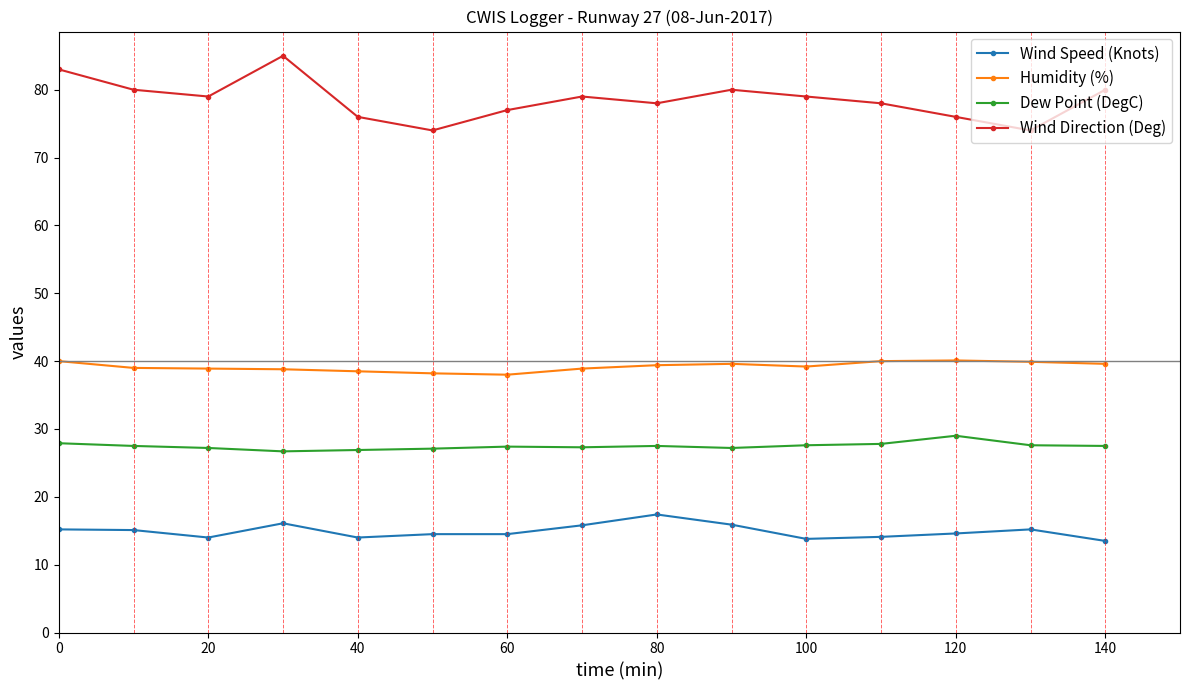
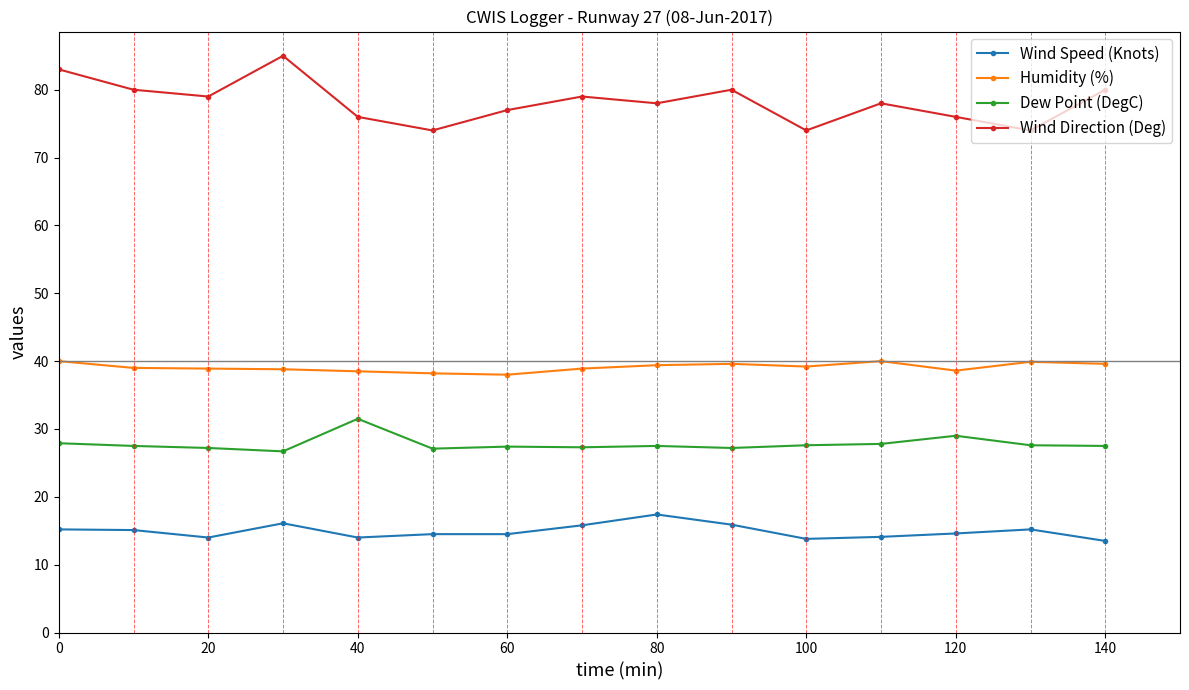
Dew Point (DegC), 40: 27 -> 32
Wind Direction (Deg), 100: 79 -> 74
Humidity (%), 120: 40 -> 39
